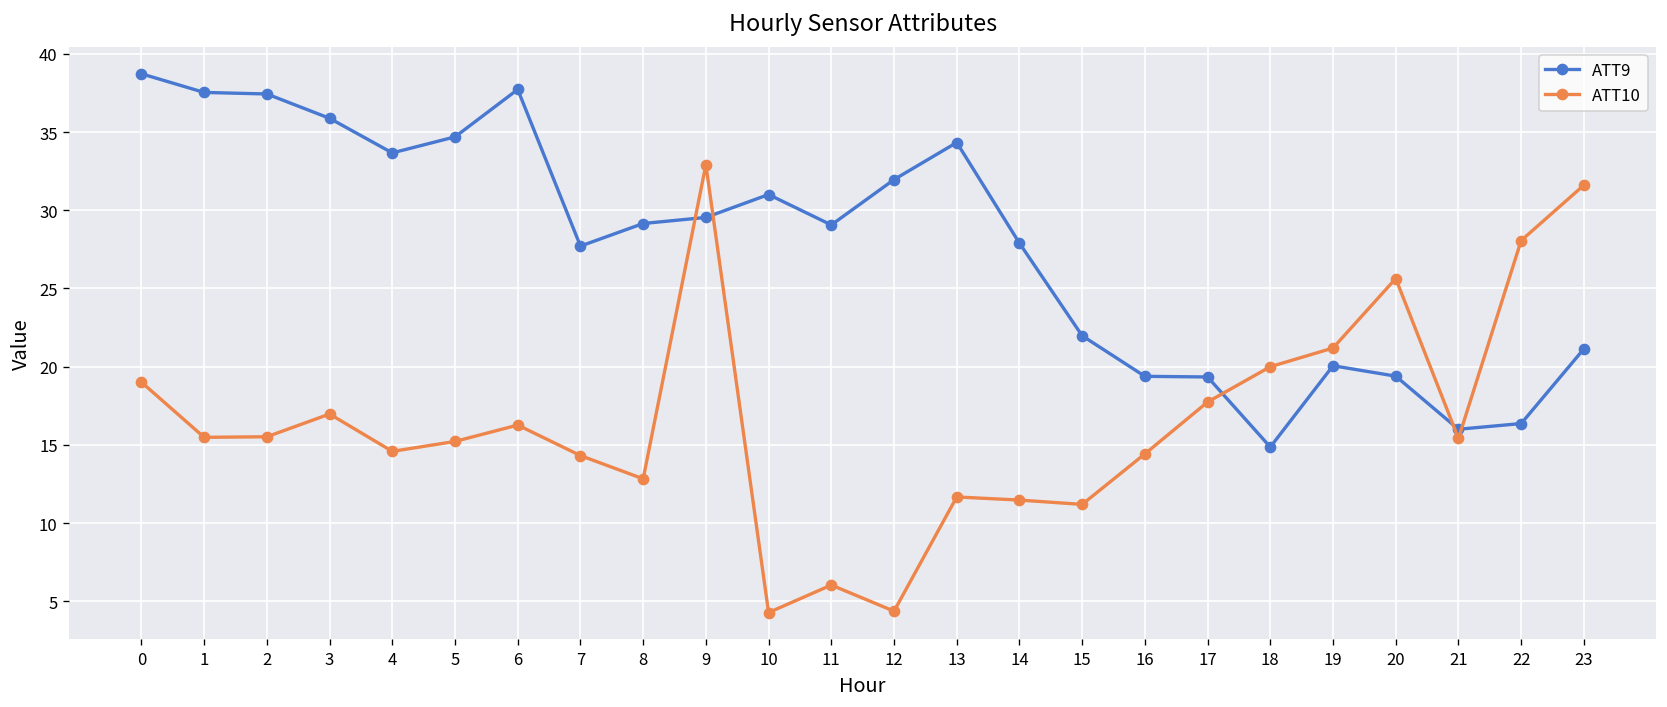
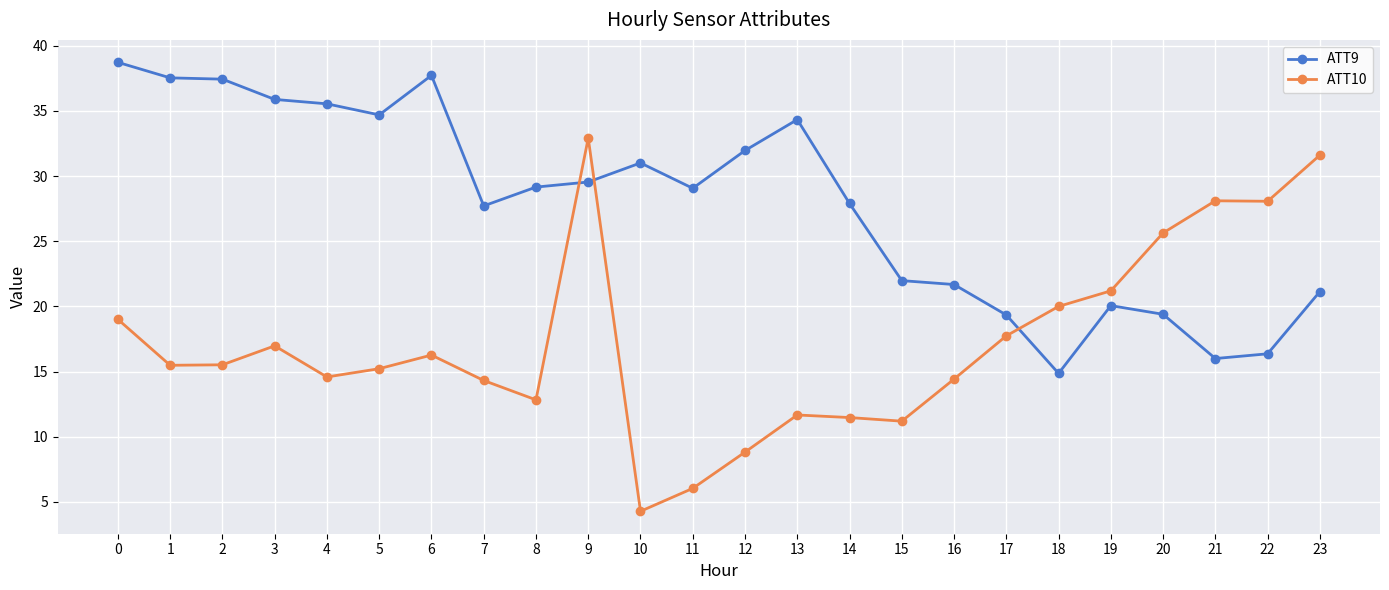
ATT9, 4: 33.7 -> 35.5
ATT10, 12: 4.4 -> 8.8
ATT9, 16: 19.4 -> 21.7
ATT10, 21: 15.4 -> 28.1
